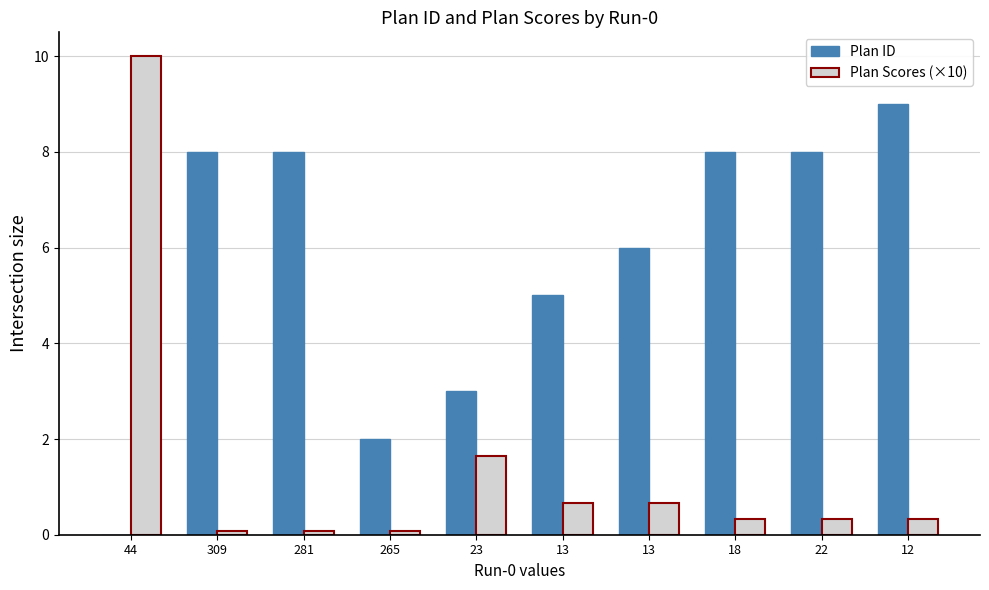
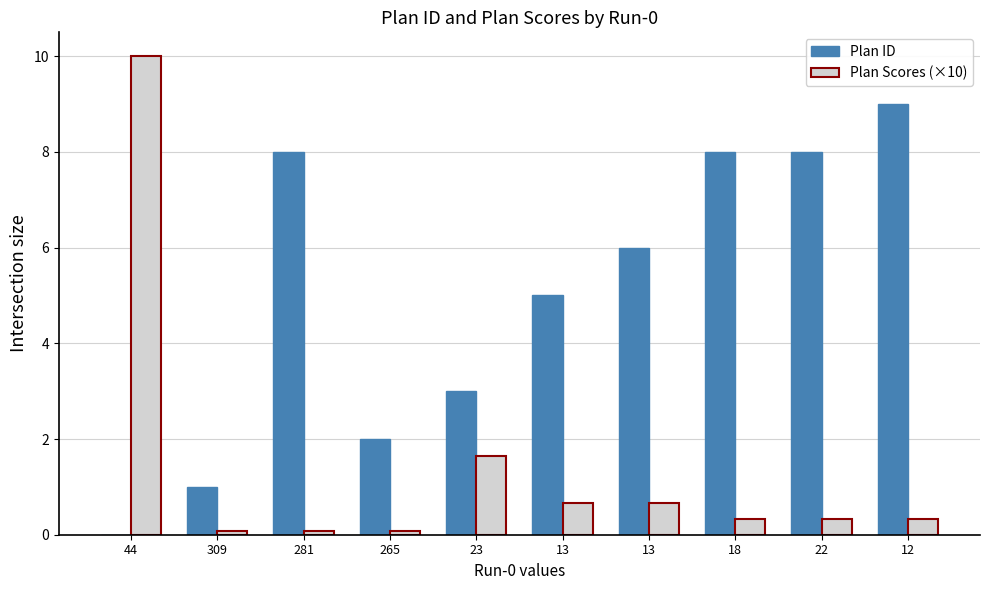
Plan ID, 309: 8 -> 1
